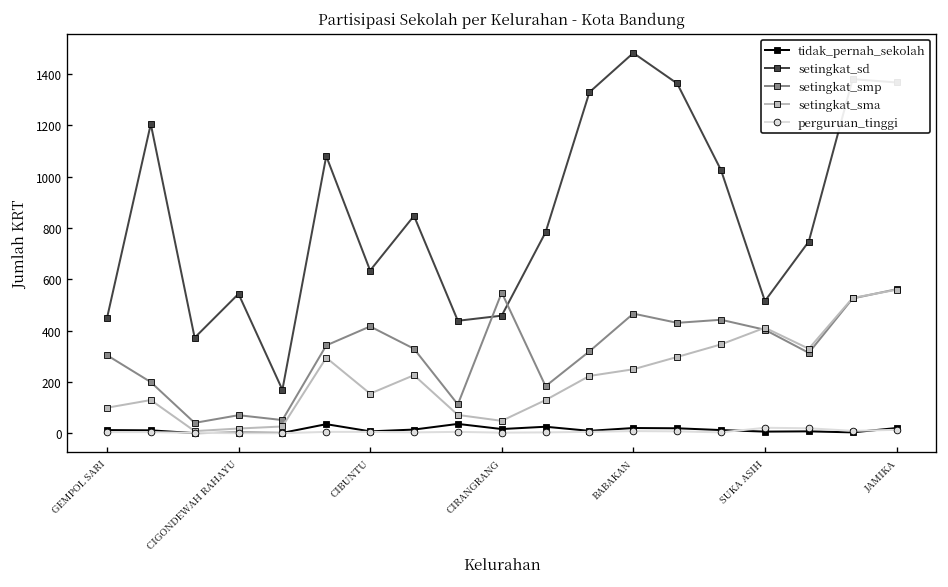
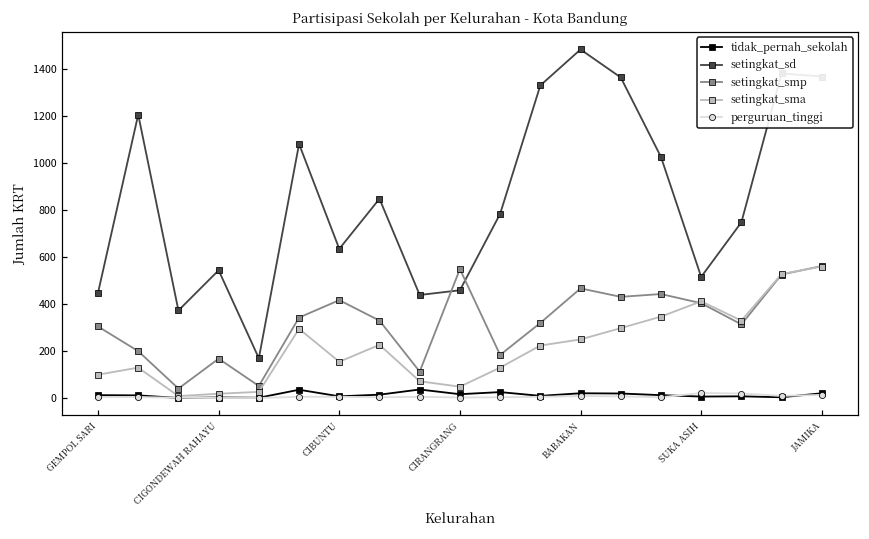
setingkat_smp, CIGONDEWAH RAHAYU: 70 -> 170
